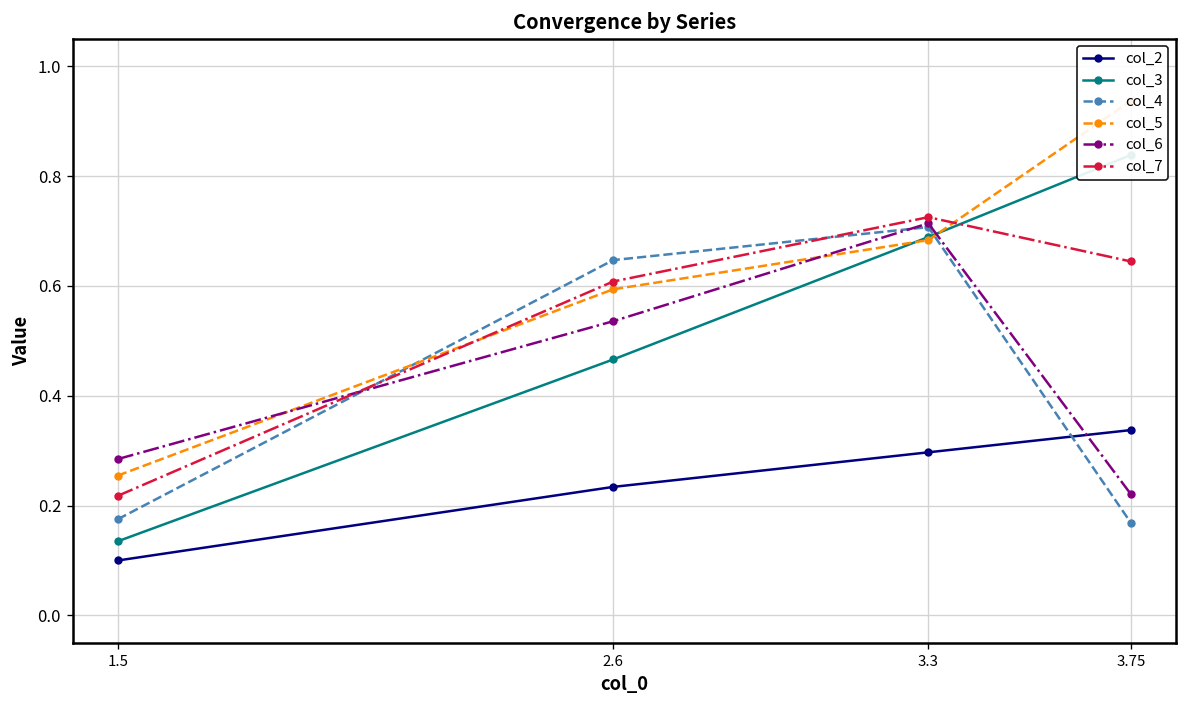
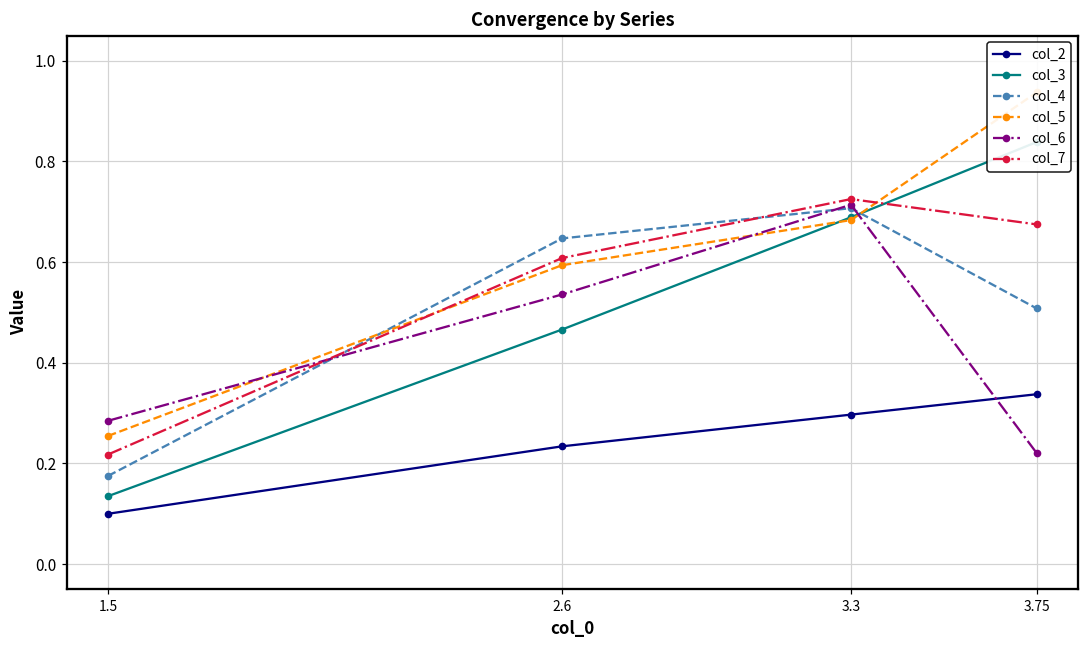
col_4, 3.75: 0.17 -> 0.51
col_7, 3.75: 0.64 -> 0.67
